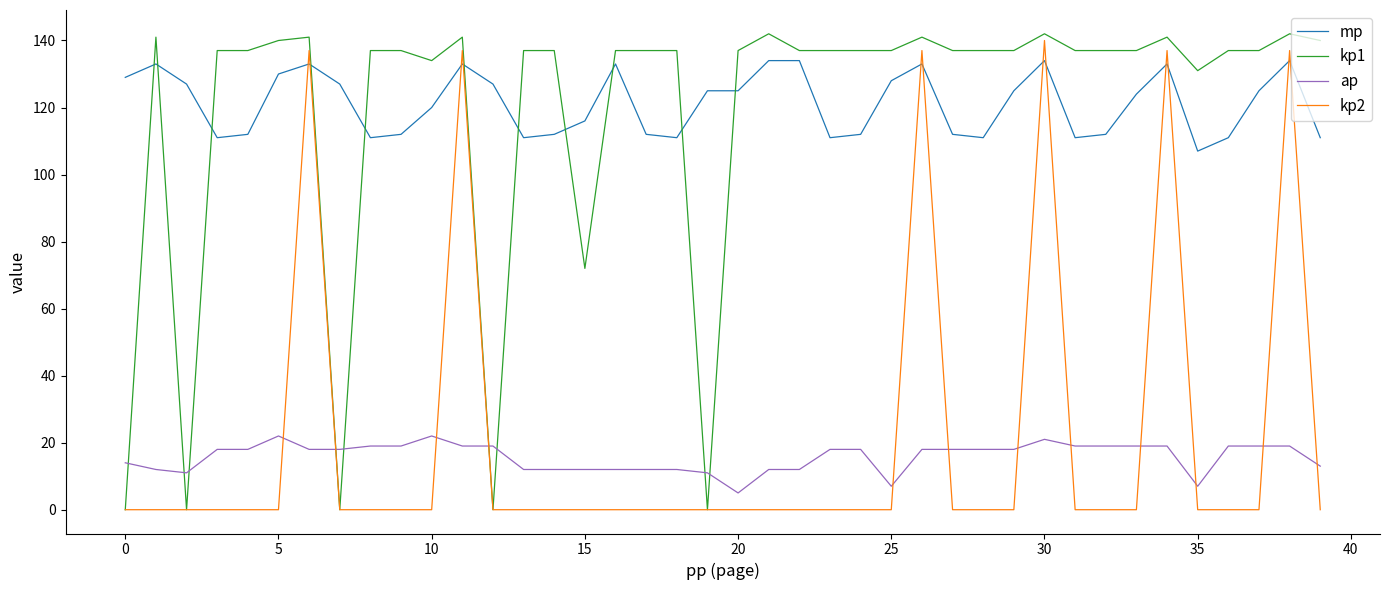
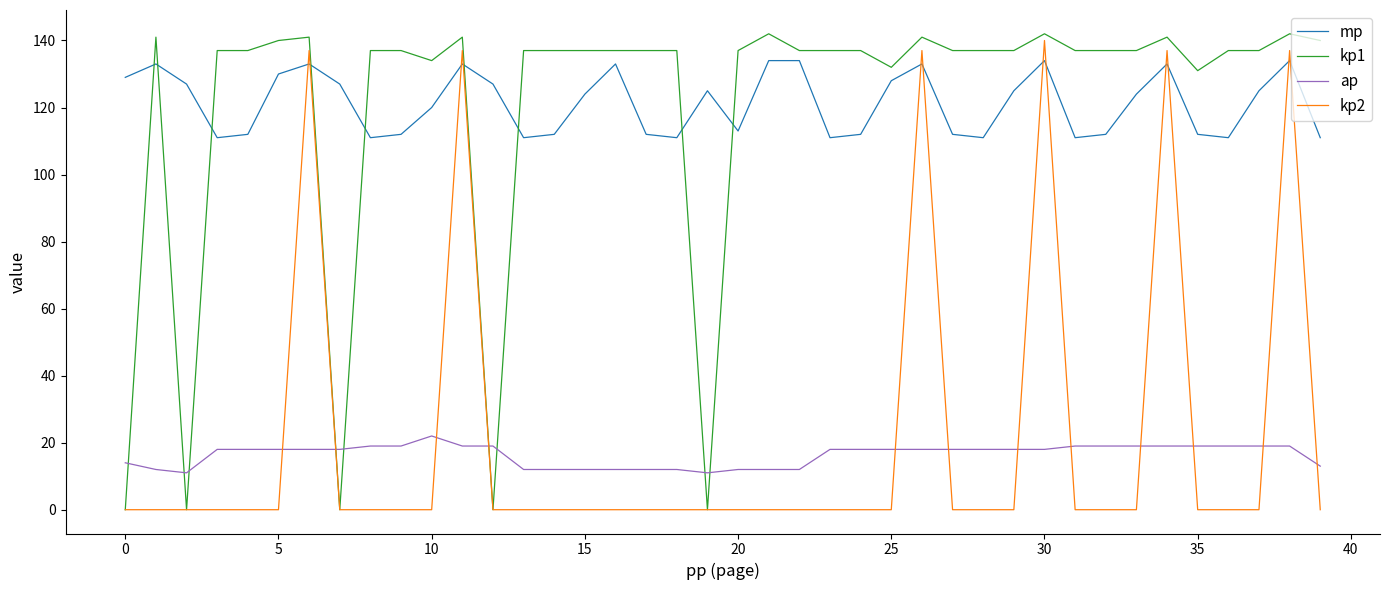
ap, 5: 22 -> 18
mp, 15: 116 -> 124
kp1, 15: 72 -> 137
mp, 20: 125 -> 113
ap, 20: 5 -> 12
kp1, 25: 137 -> 132
ap, 25: 7 -> 18
ap, 30: 21 -> 18
mp, 35: 107 -> 112
ap, 35: 7 -> 19
